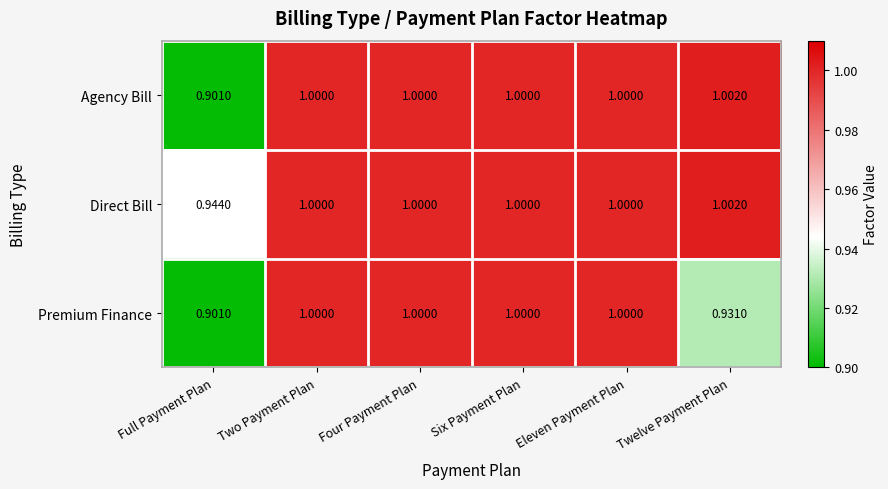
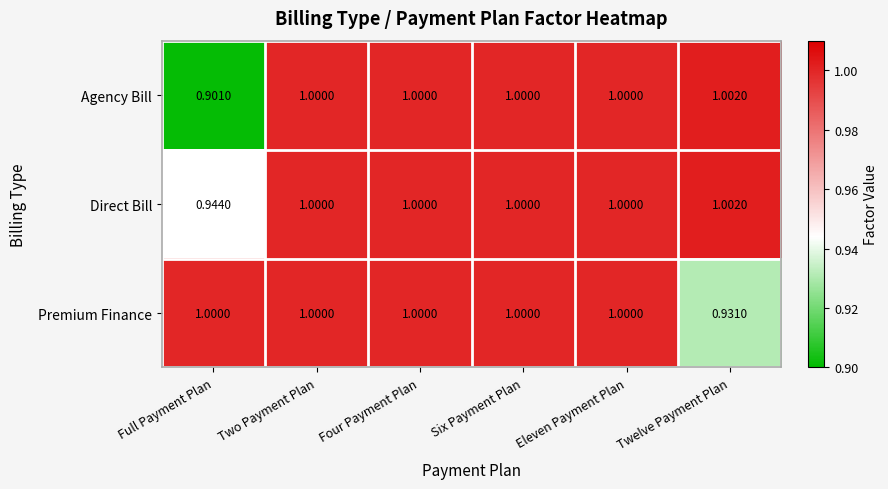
Premium Finance, Full Payment Plan: 0.9010 -> 1.0000
